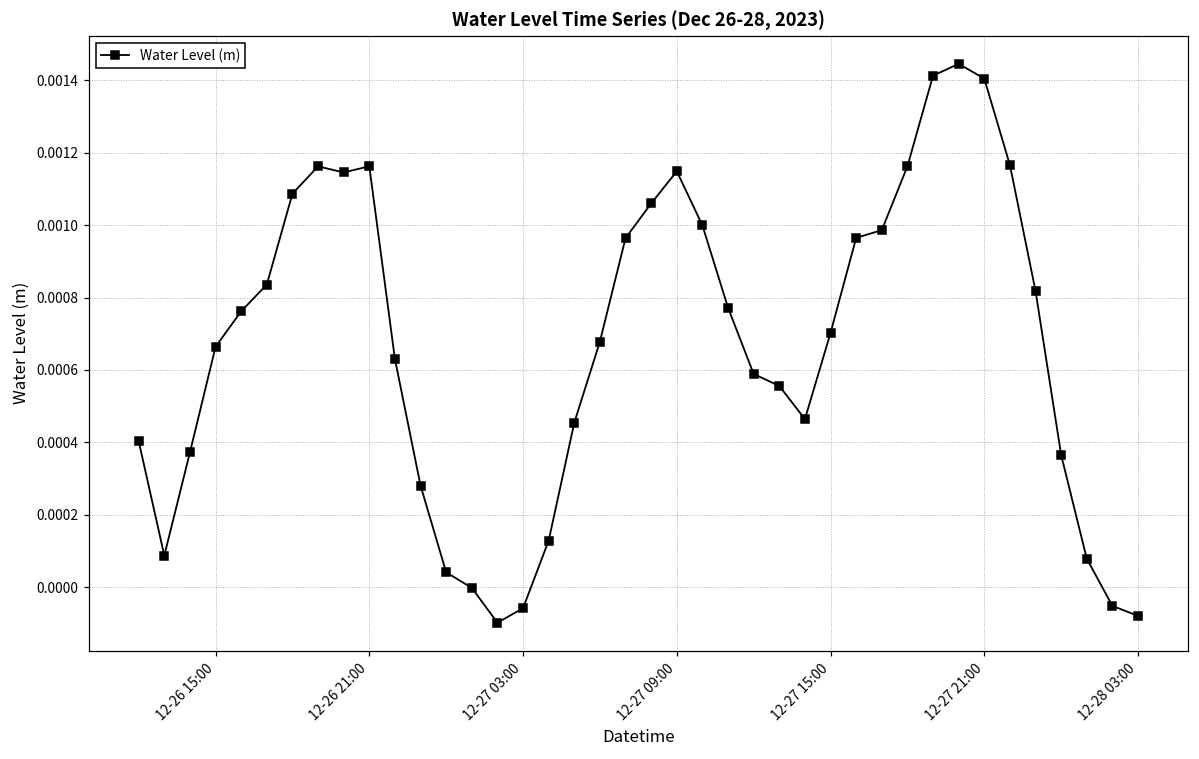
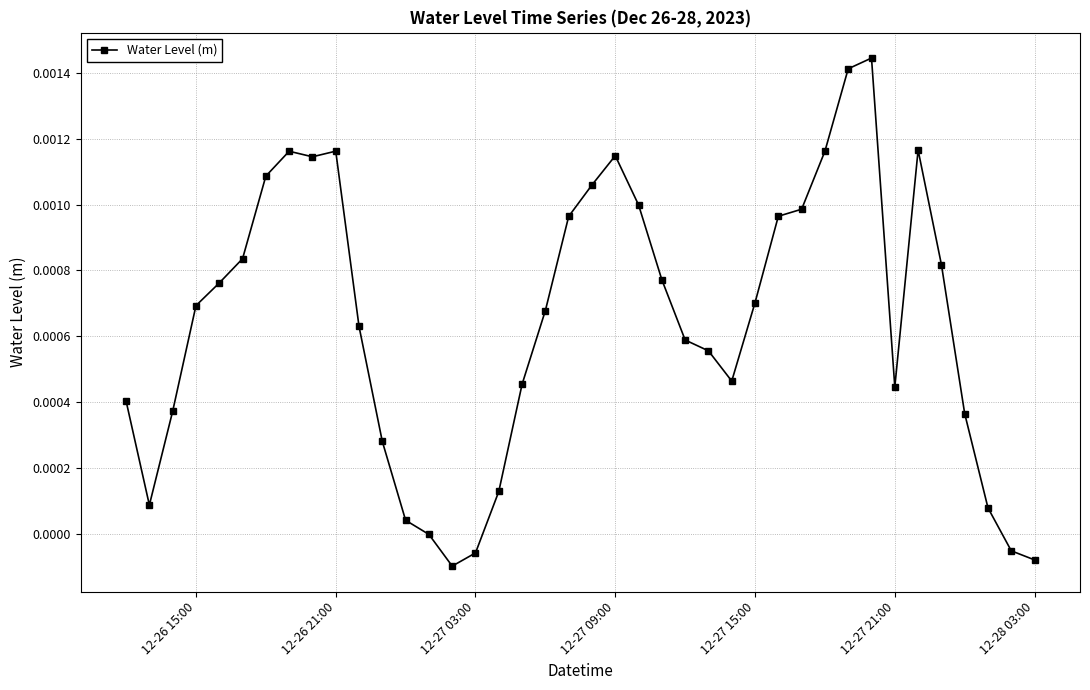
12-26 15:00: 0.00066 -> 0.00069
12-27 21:00: 0.00140 -> 0.00045
